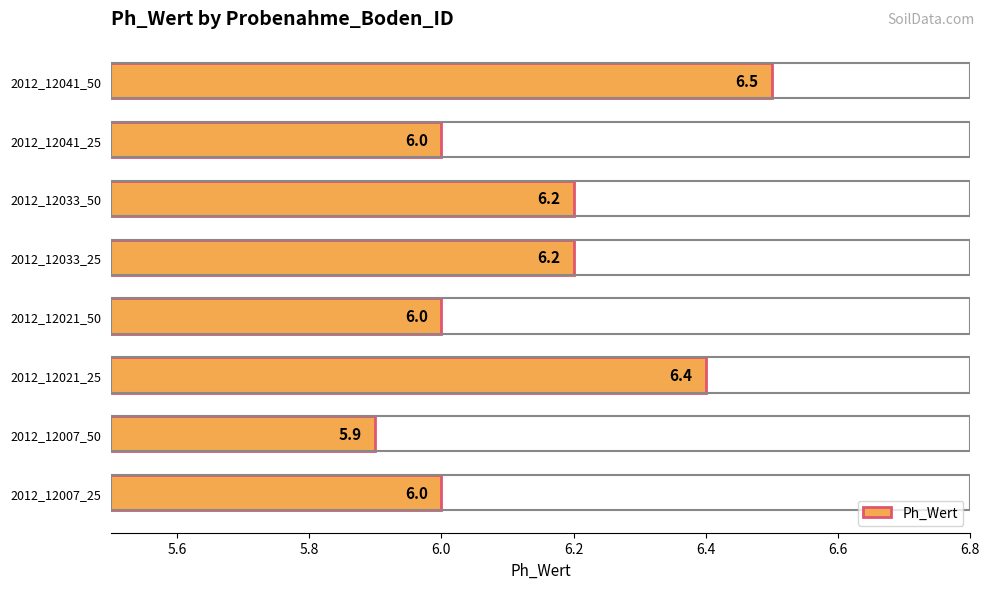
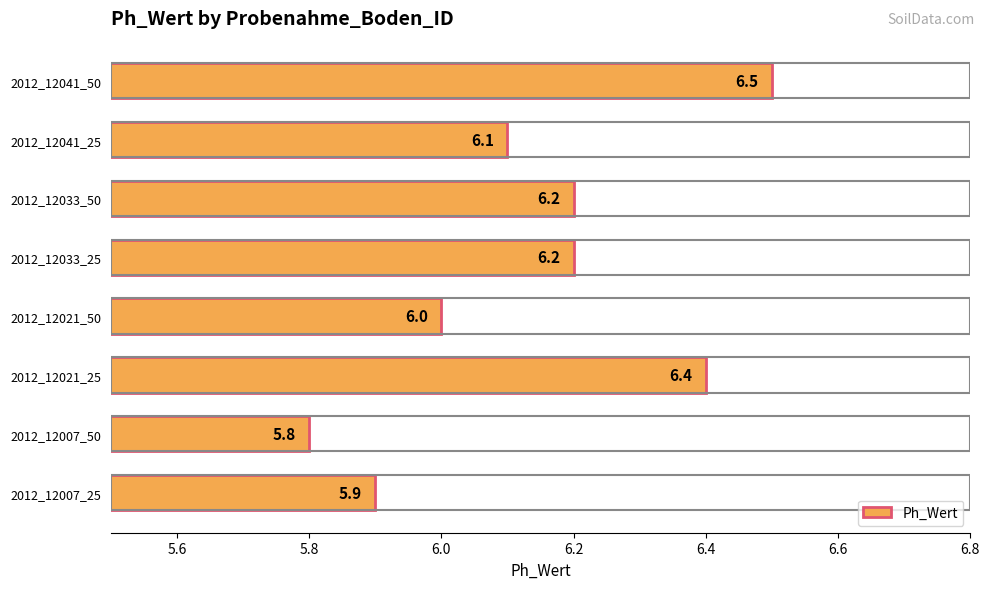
2012_12041_25: 6.0 -> 6.1
2012_12007_50: 5.9 -> 5.8
2012_12007_25: 6.0 -> 5.9
